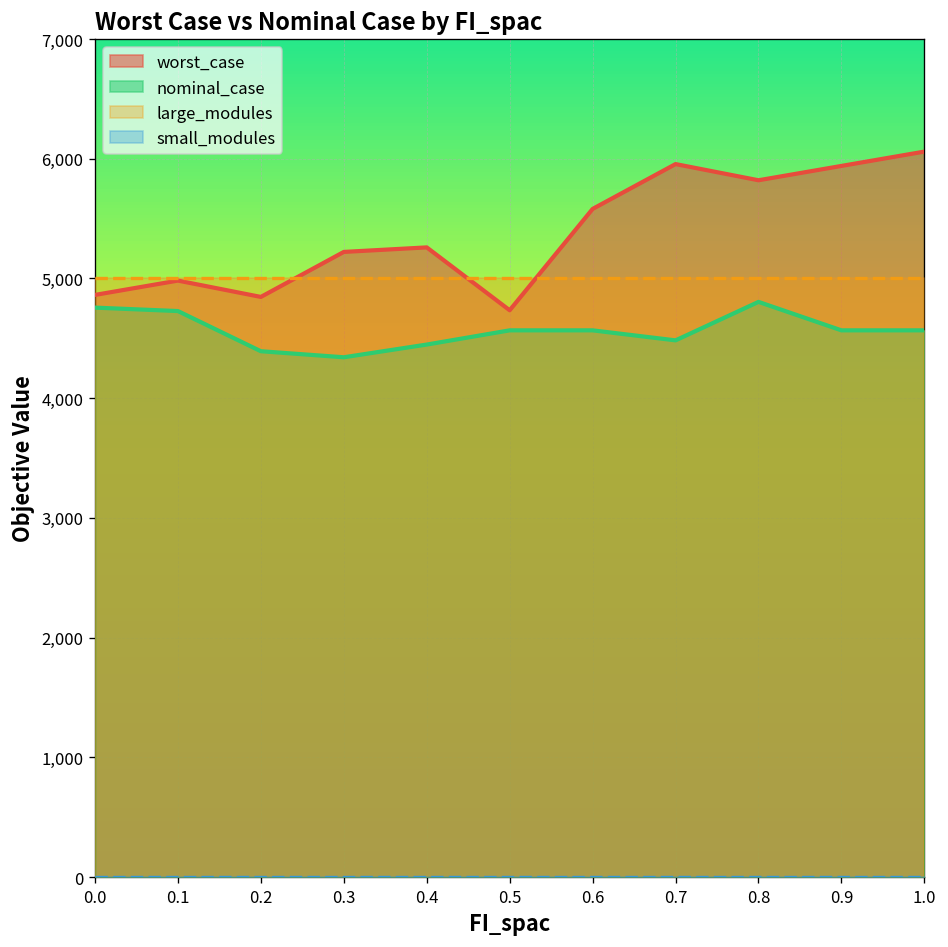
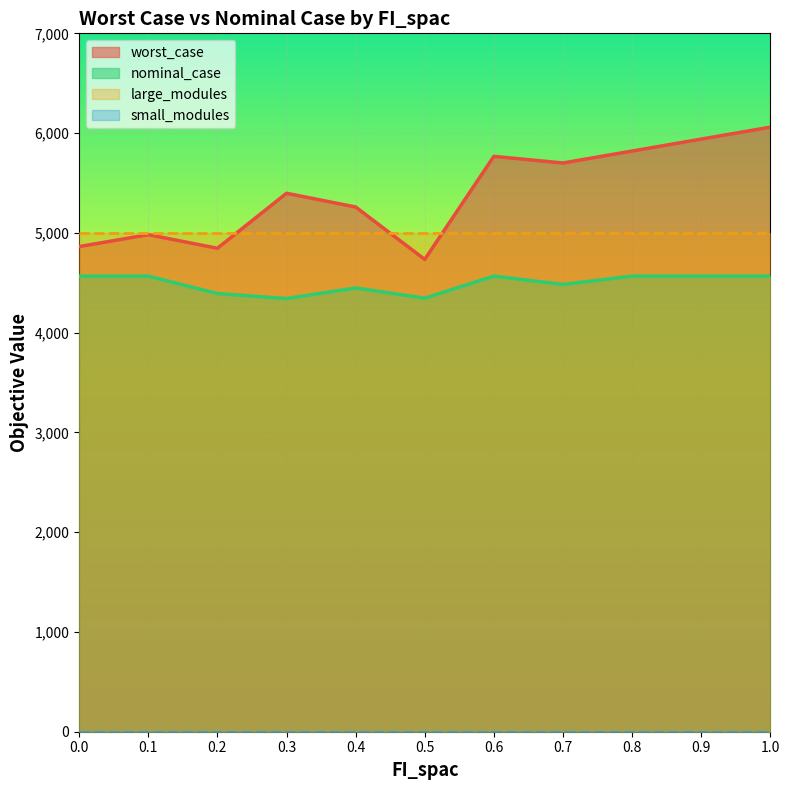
nominal_case, 0.0: 4,800 -> 4,600
nominal_case, 0.1: 4,700 -> 4,600
worst_case, 0.3: 5,200 -> 5,400
nominal_case, 0.5: 4,600 -> 4,300
worst_case, 0.6: 5,600 -> 5,800
worst_case, 0.7: 6,000 -> 5,700
nominal_case, 0.8: 4,800 -> 4,600
